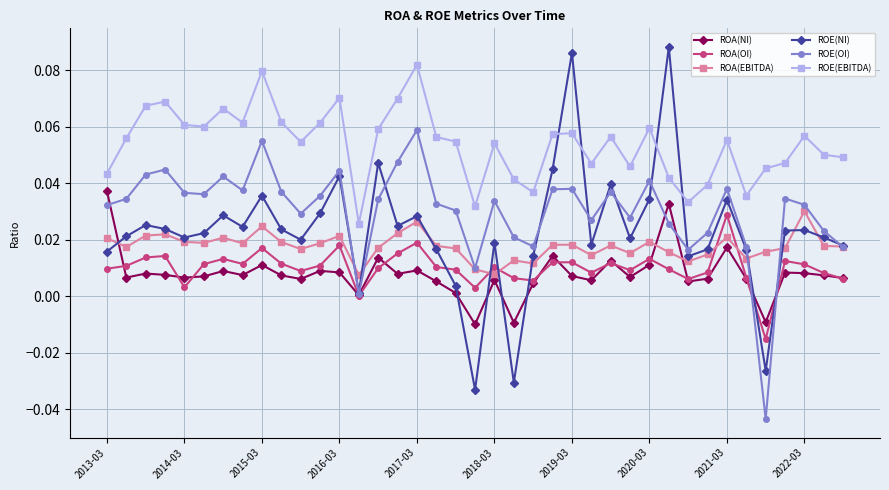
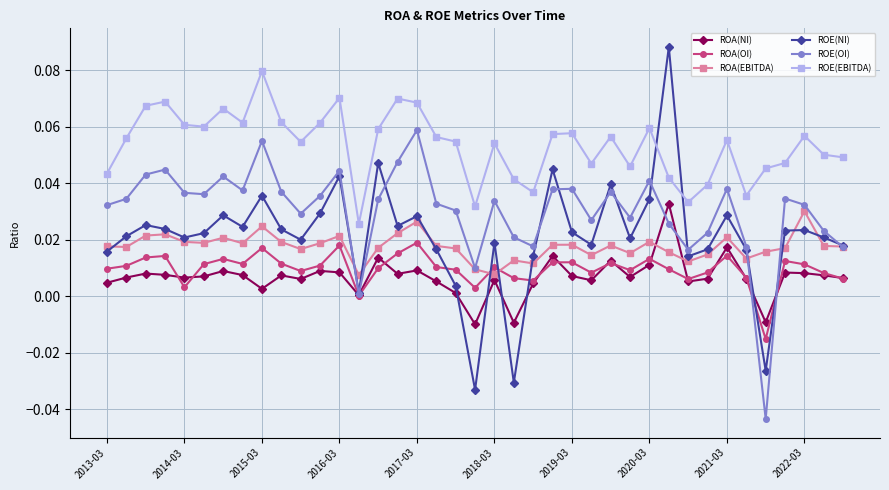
ROA(NI), 2013-03: 0.037 -> 0.005
ROA(EBITDA), 2013-03: 0.021 -> 0.018
ROA(NI), 2015-03: 0.011 -> 0.003
ROE(EBITDA), 2017-03: 0.082 -> 0.068
ROE(NI), 2019-03: 0.086 -> 0.023
ROA(OI), 2021-03: 0.029 -> 0.014
ROE(NI), 2021-03: 0.034 -> 0.029
